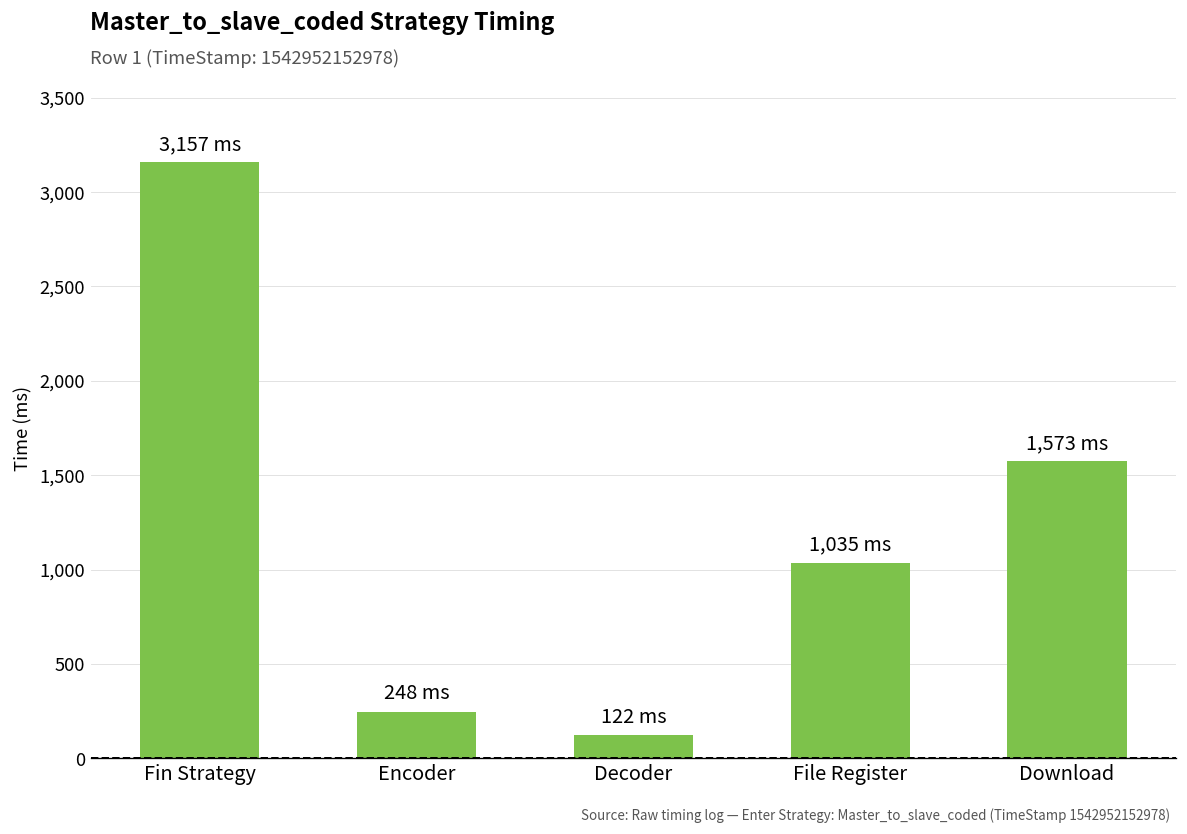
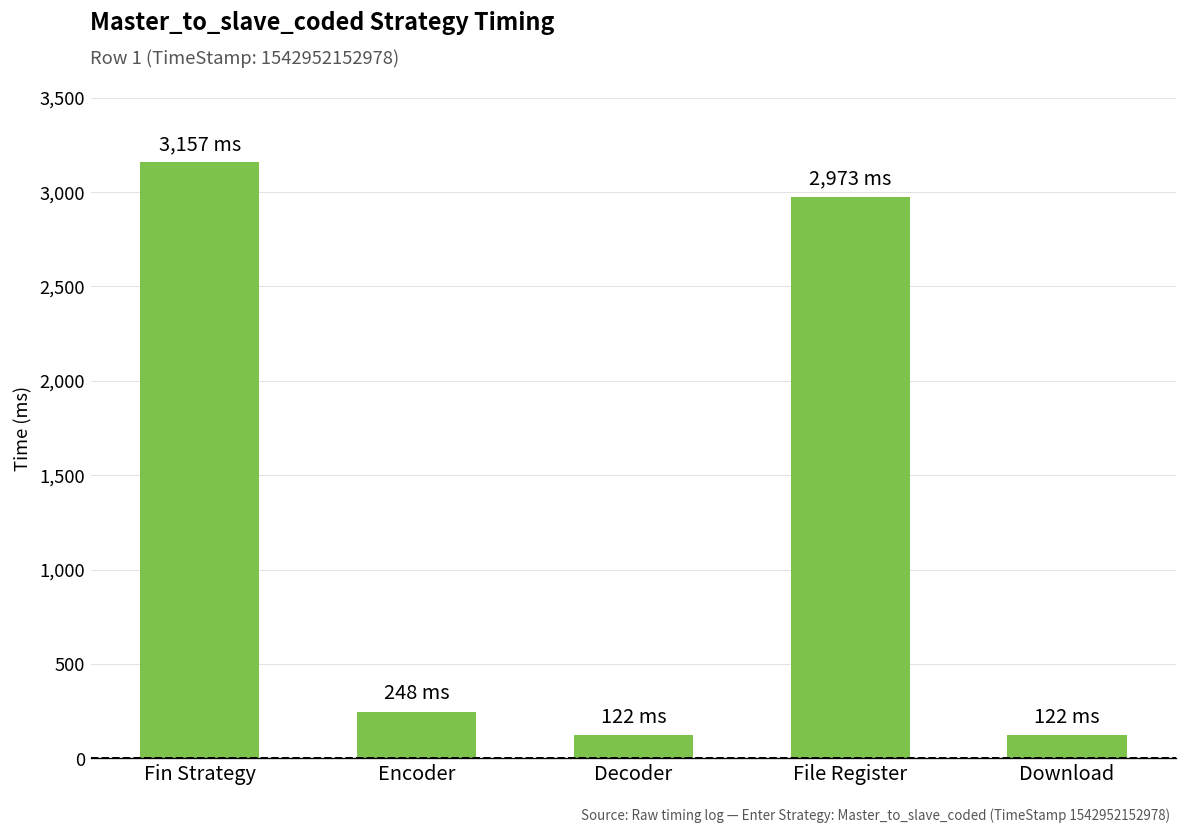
File Register: 1,035 -> 2,973
Download: 1,573 -> 122
